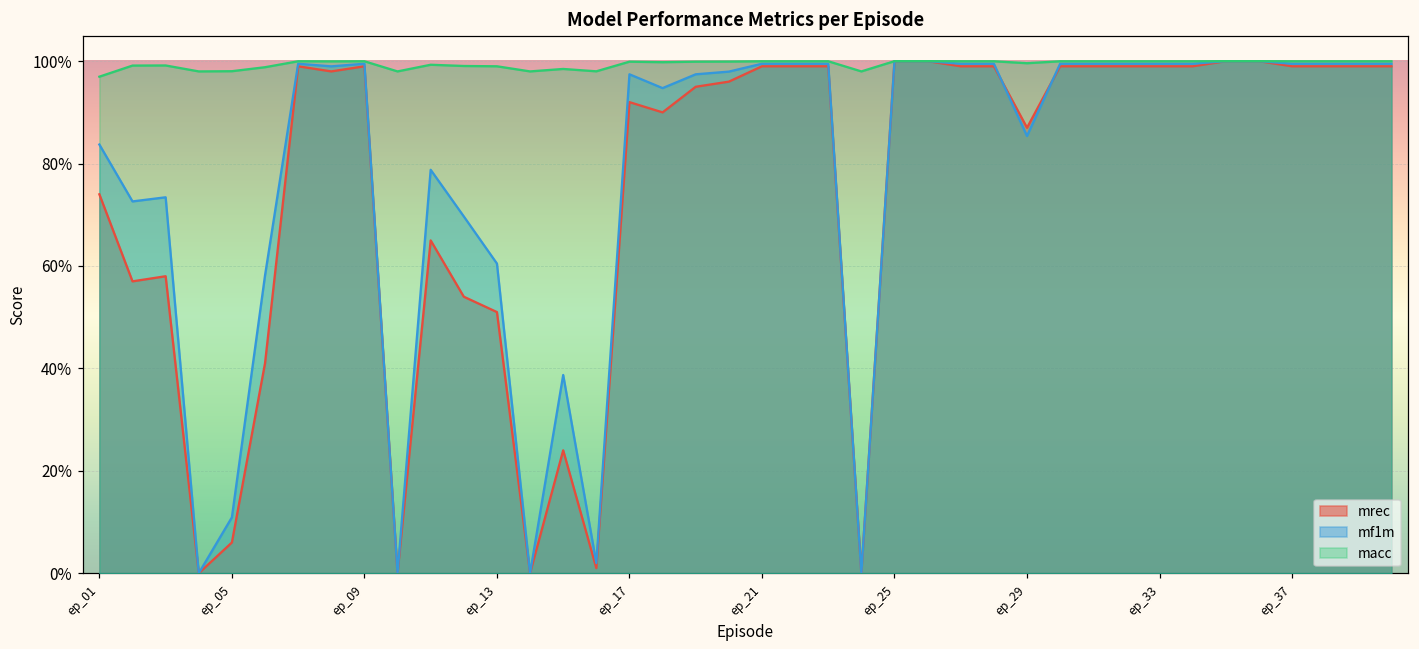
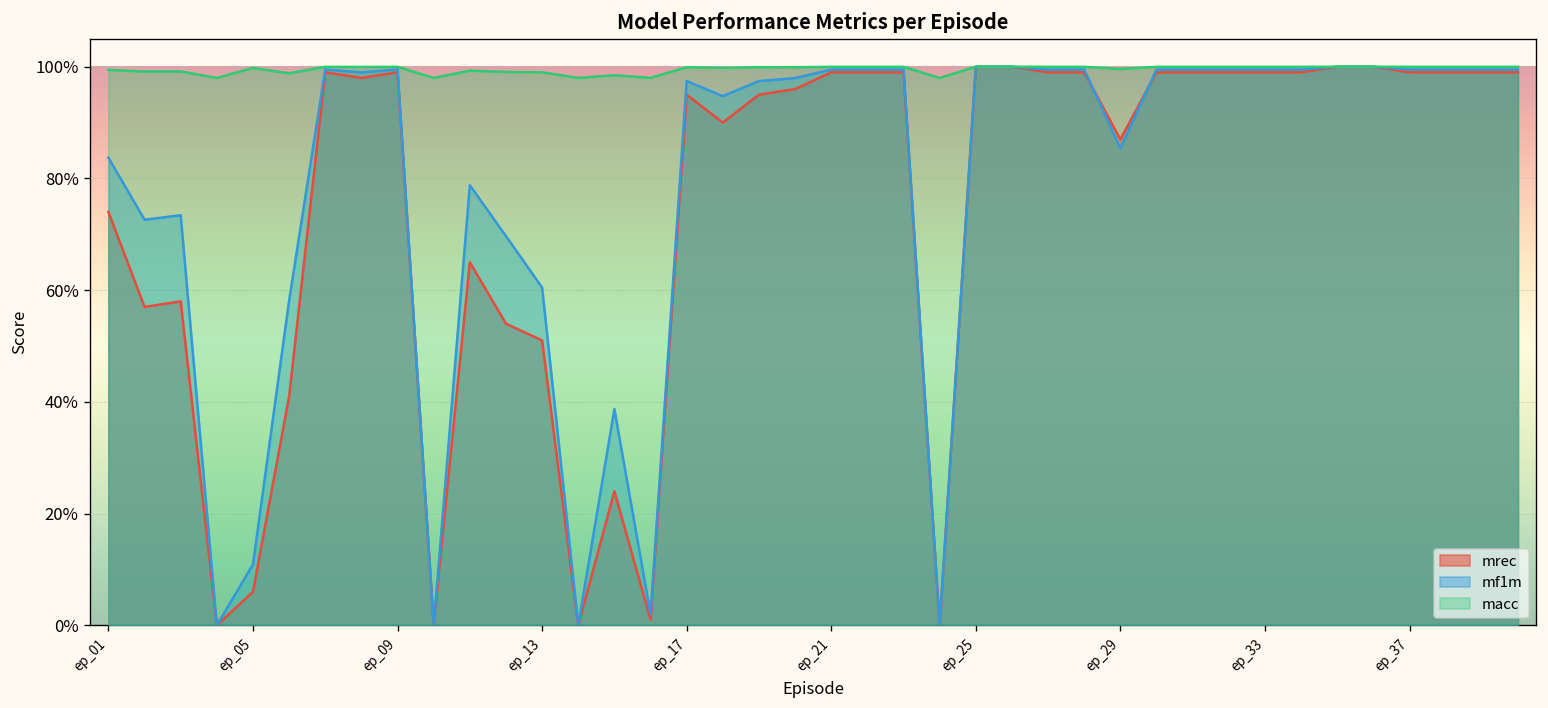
macc, ep_01: 97% -> 99%
macc, ep_05: 98% -> 100%
mrec, ep_17: 92% -> 95%
